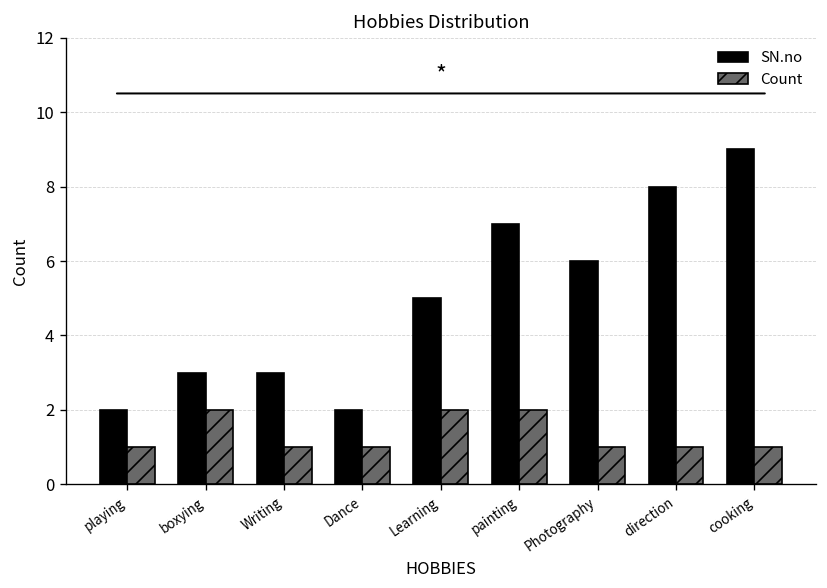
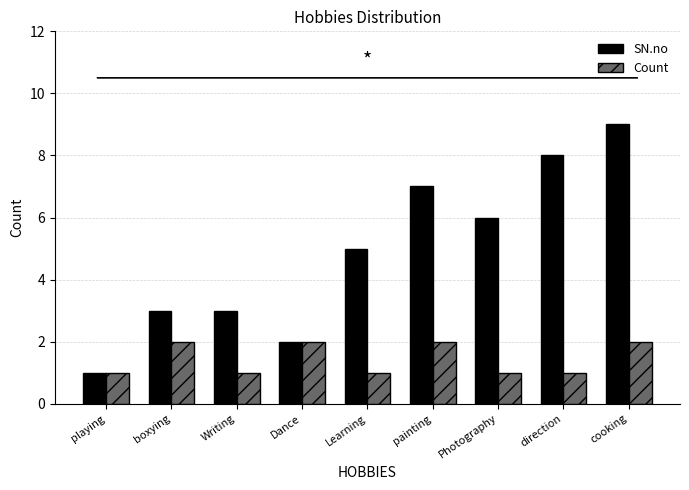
SN.no, playing: 2 -> 1
Count, Dance: 1 -> 2
Count, Learning: 2 -> 1
Count, cooking: 1 -> 2
